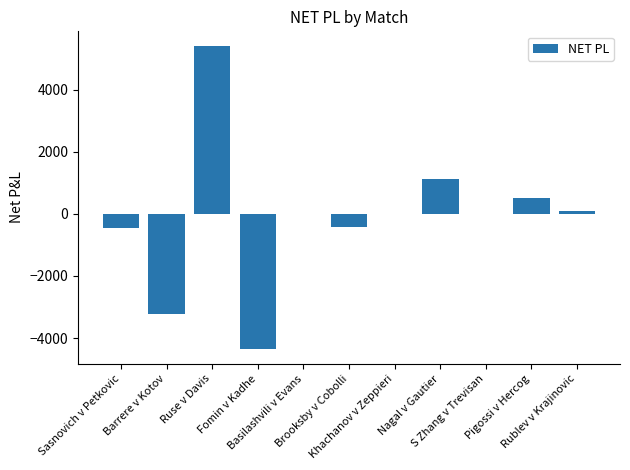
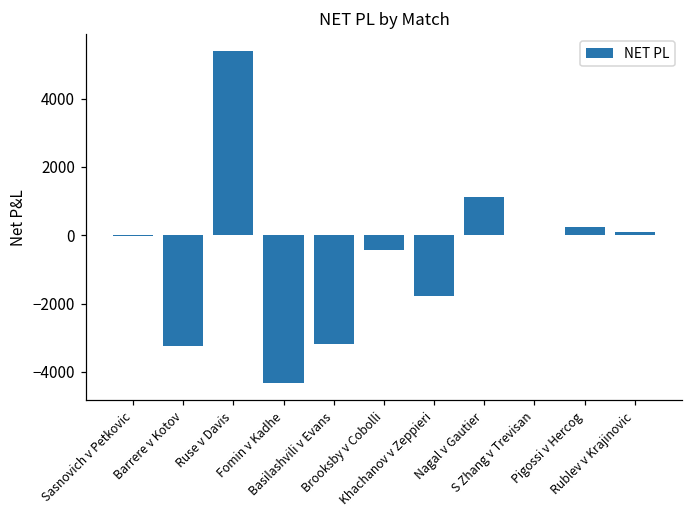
Sasnovich v Petkovic: -500 -> 0
Basilashvili v Evans: 0 -> -3200
Khachanov v Zeppieri: 0 -> -1800
Pigossi v Hercog: 500 -> 200
